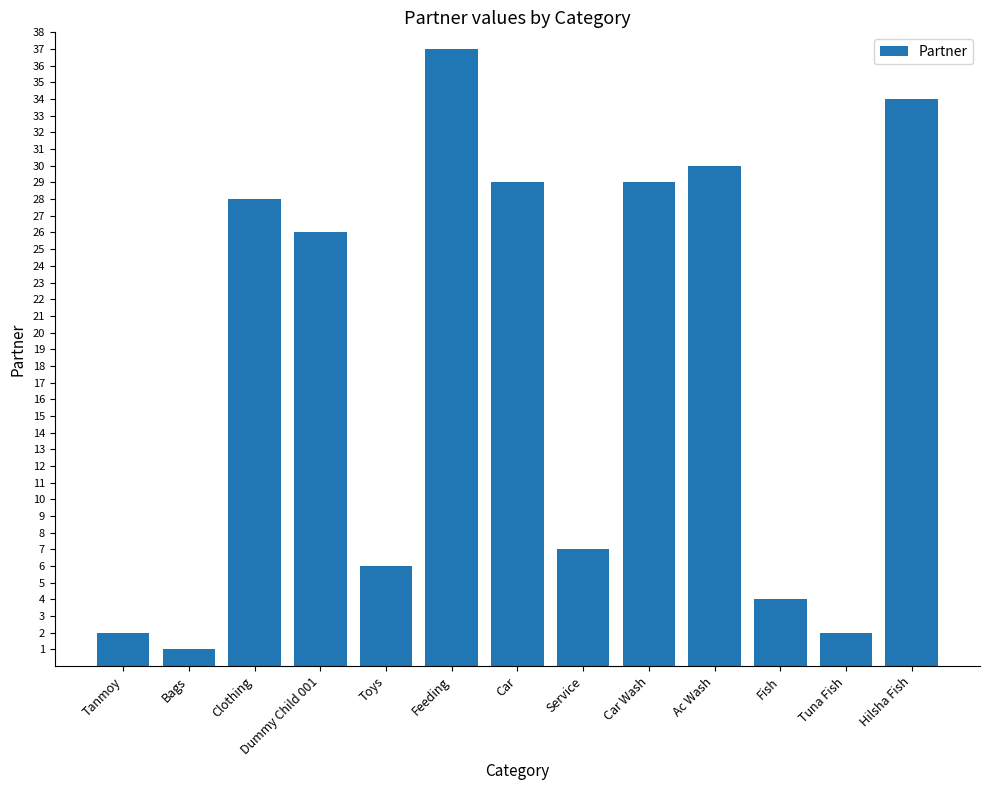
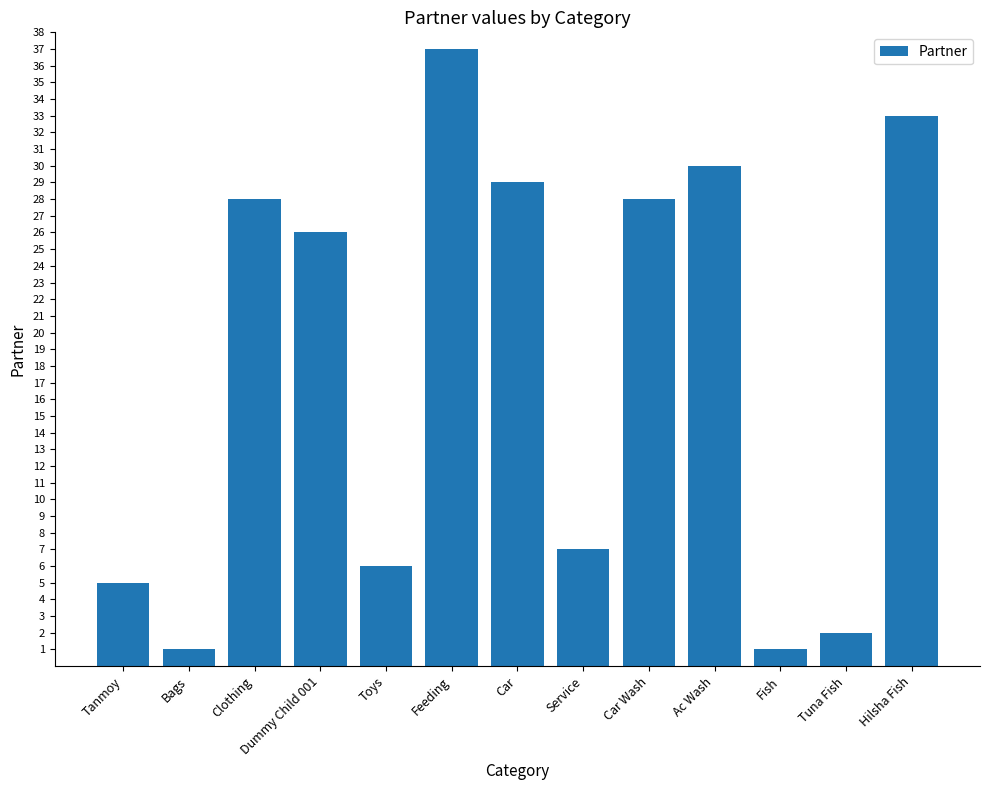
Tanmoy: 2 -> 5
Car Wash: 29 -> 28
Fish: 4 -> 1
Hilsha Fish: 34 -> 33
